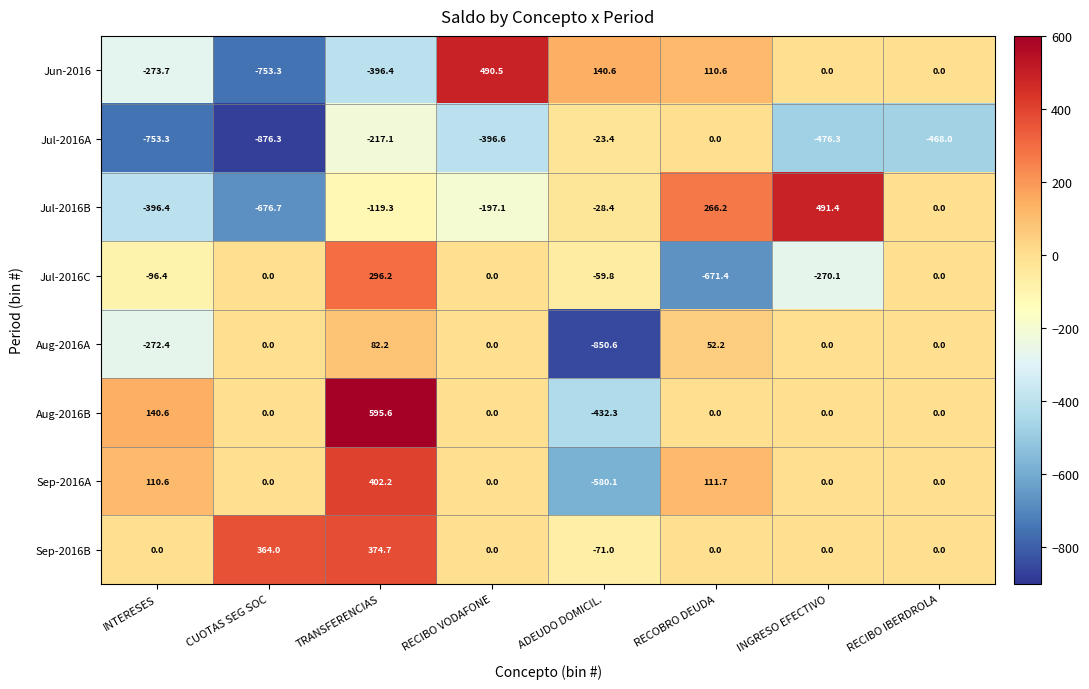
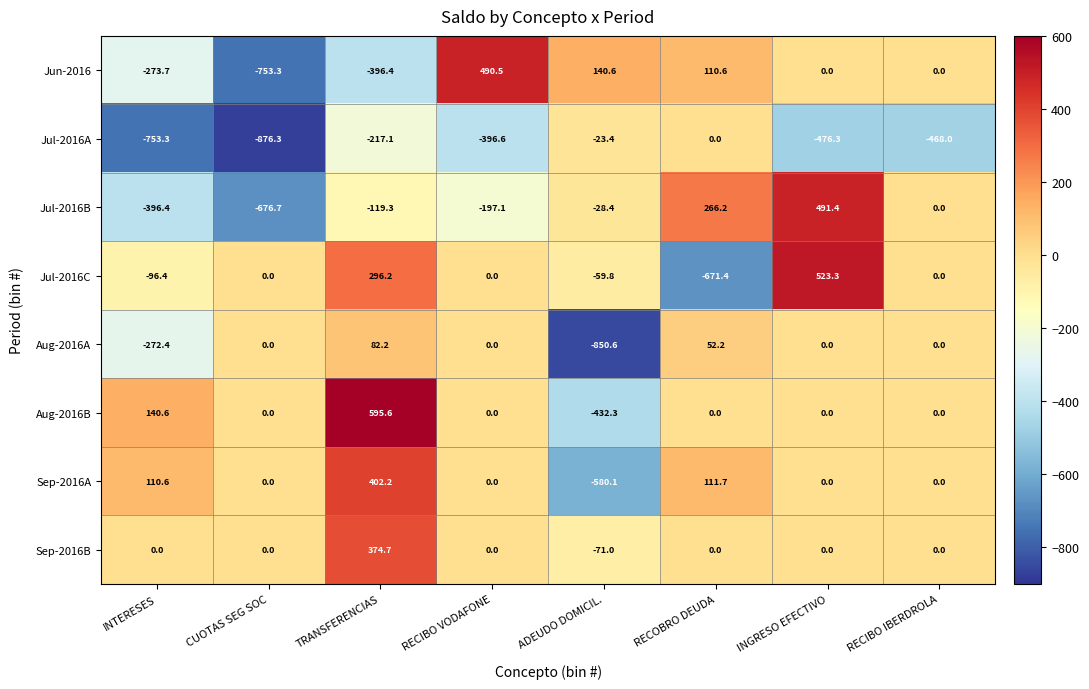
Jul-2016C, INGRESO EFECTIVO: -270.1 -> 523.3
Sep-2016B, CUOTAS SEG SOC: 364.0 -> 0.0
